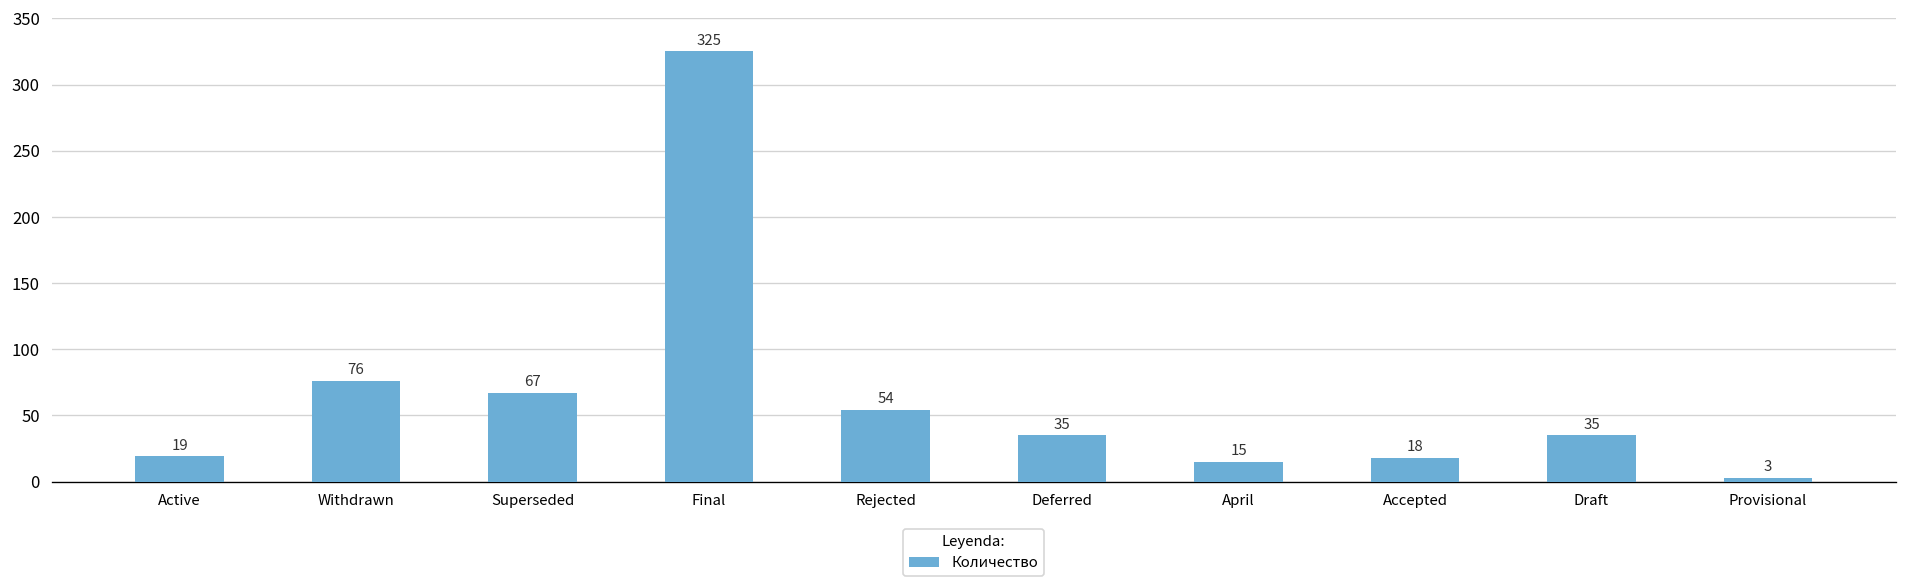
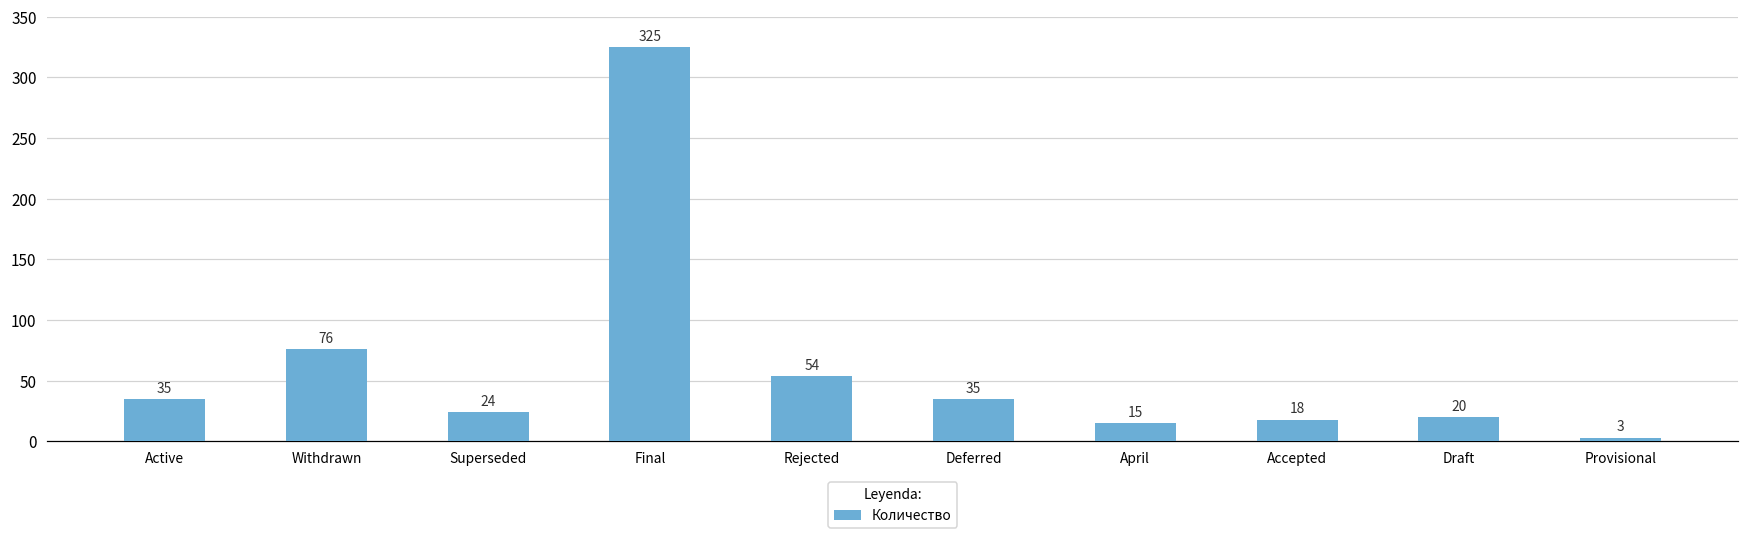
Active: 19 -> 35
Superseded: 67 -> 24
Draft: 35 -> 20
